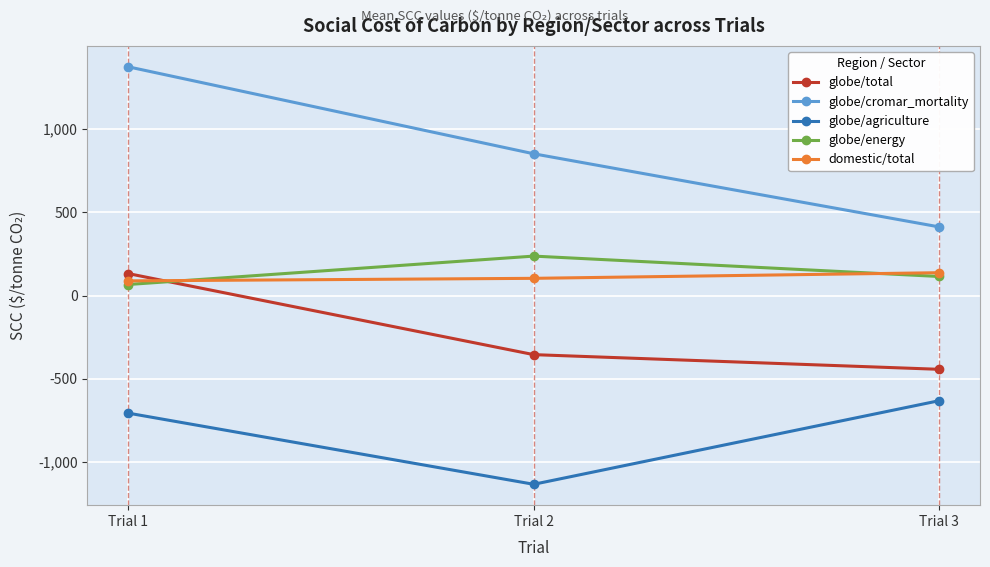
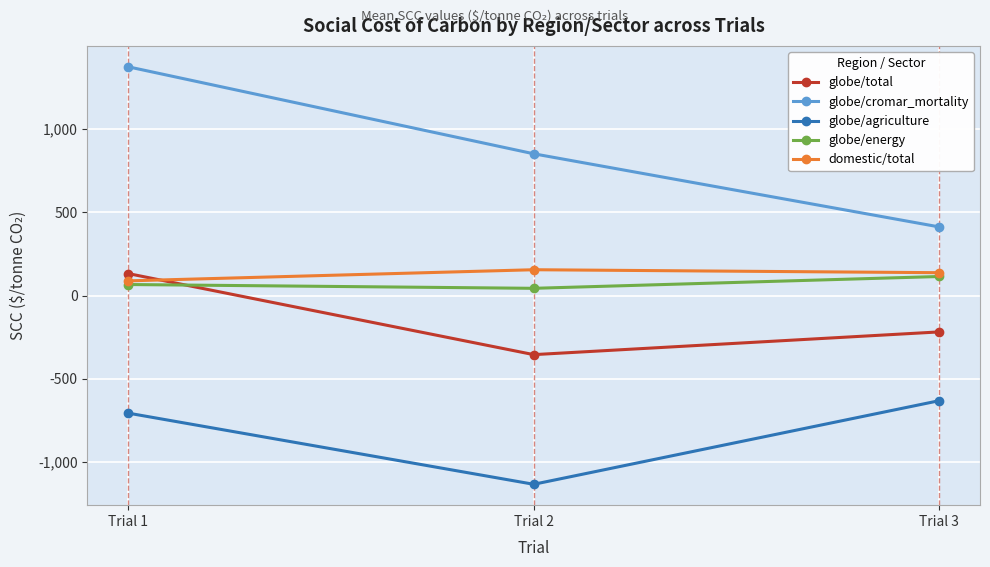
globe/energy, Trial 2: 240 -> 40
domestic/total, Trial 2: 100 -> 150
globe/total, Trial 3: -440 -> -220
